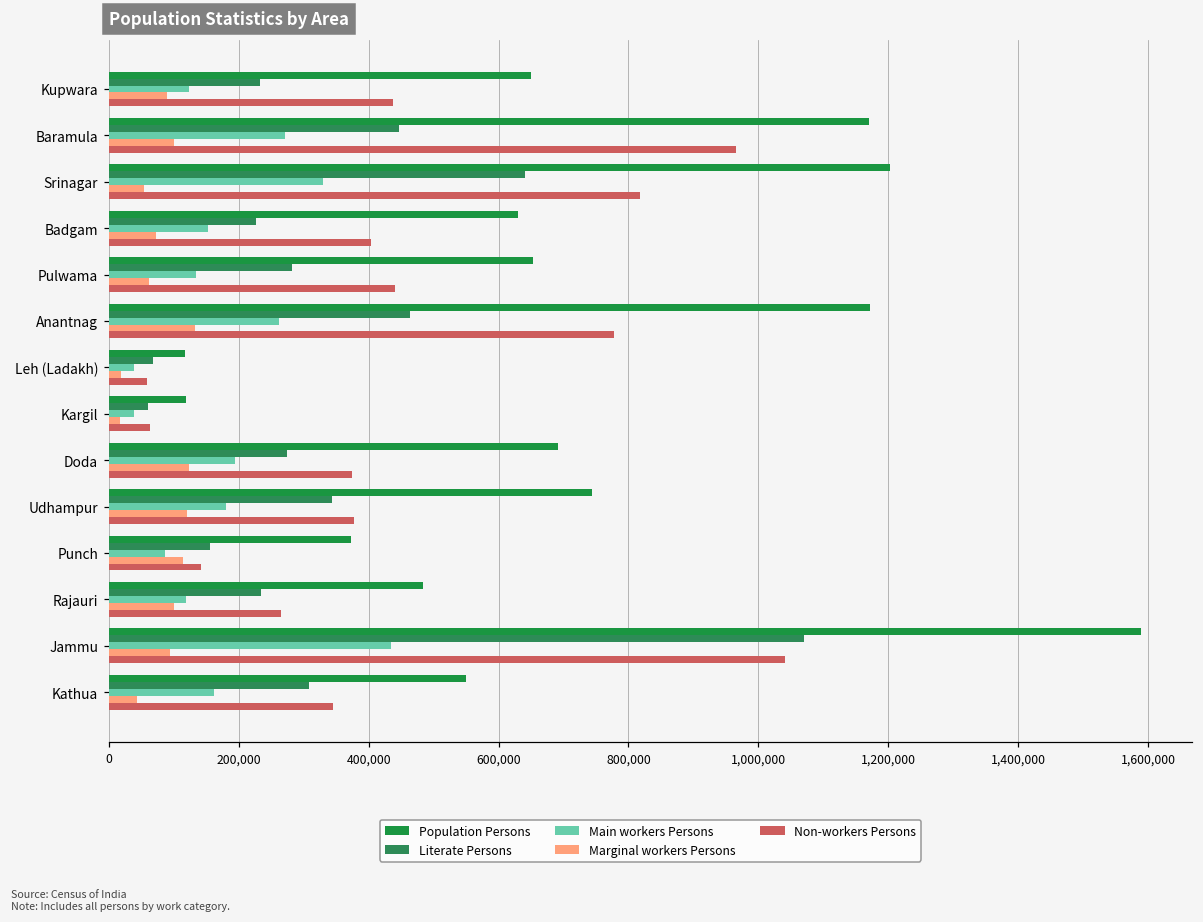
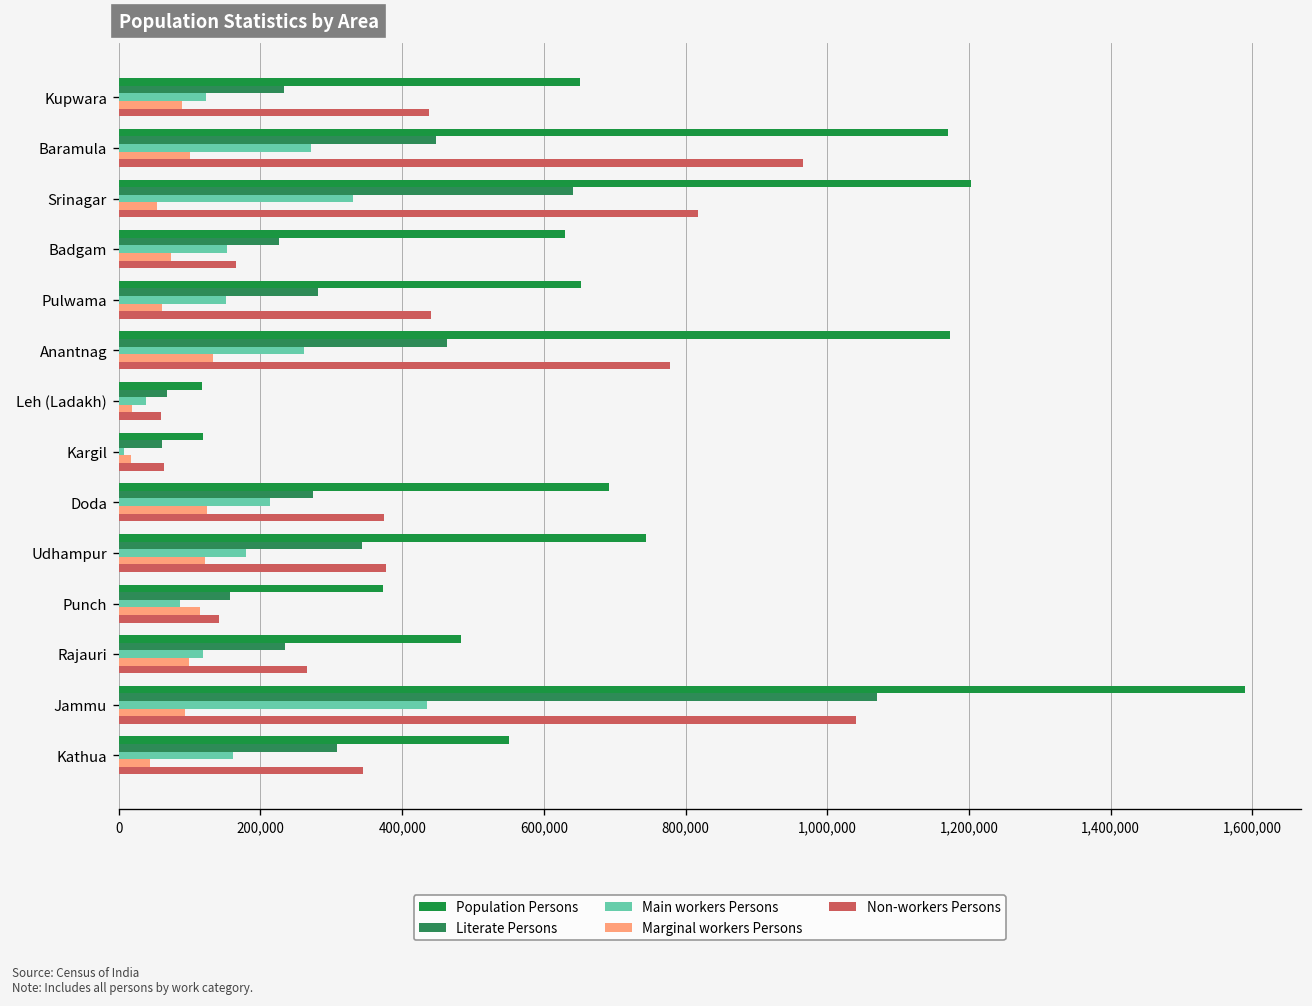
Non-workers Persons, Badgam: 400,000 -> 160,000
Main workers Persons, Pulwama: 130,000 -> 150,000
Main workers Persons, Kargil: 40,000 -> 10,000
Main workers Persons, Doda: 190,000 -> 210,000
